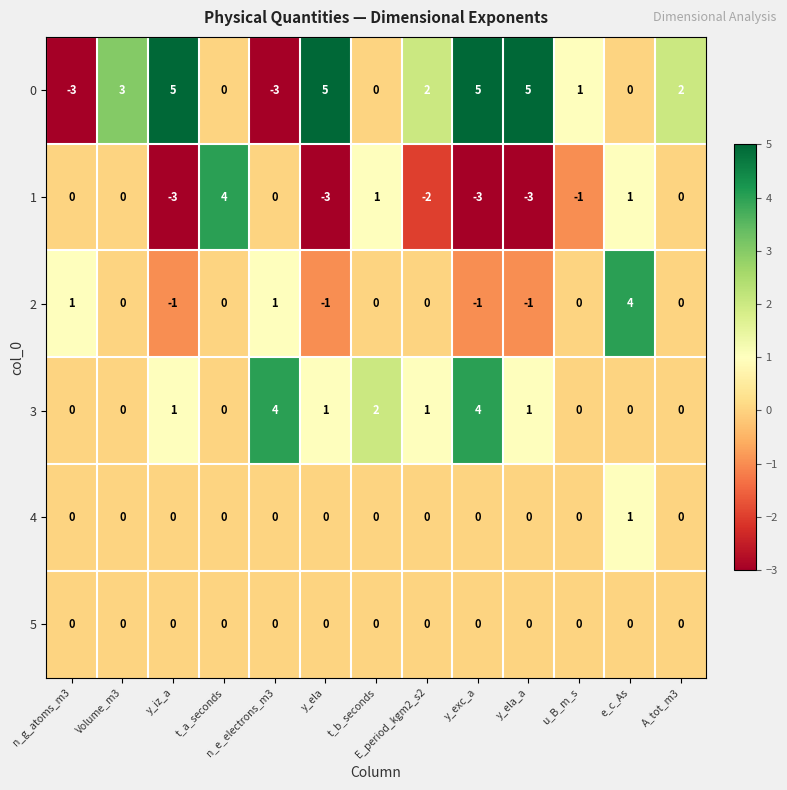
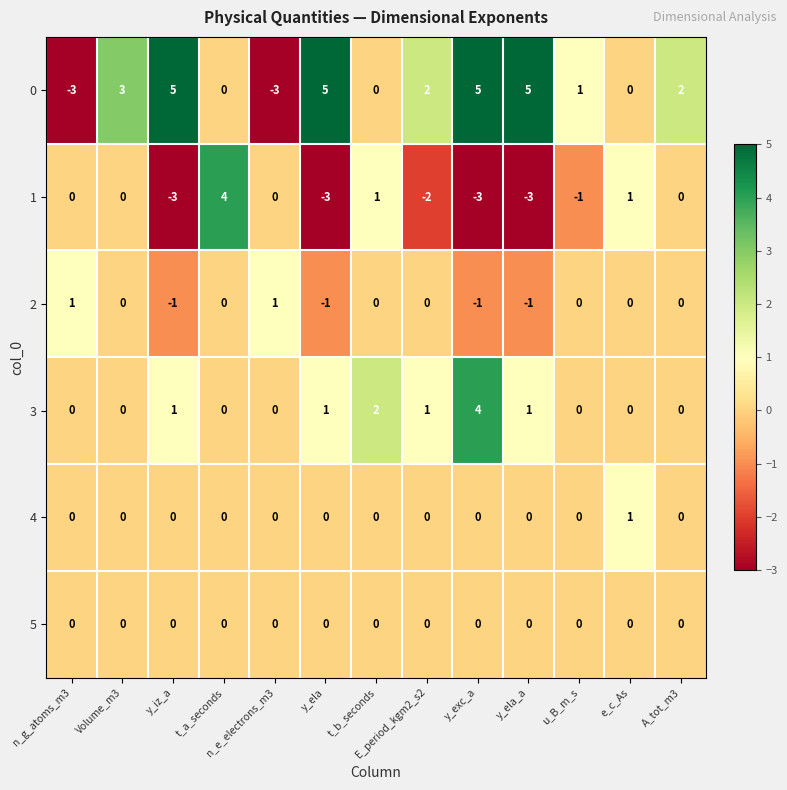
2, e_c_As: 4 -> 0
3, n_e_electrons_m3: 4 -> 0
